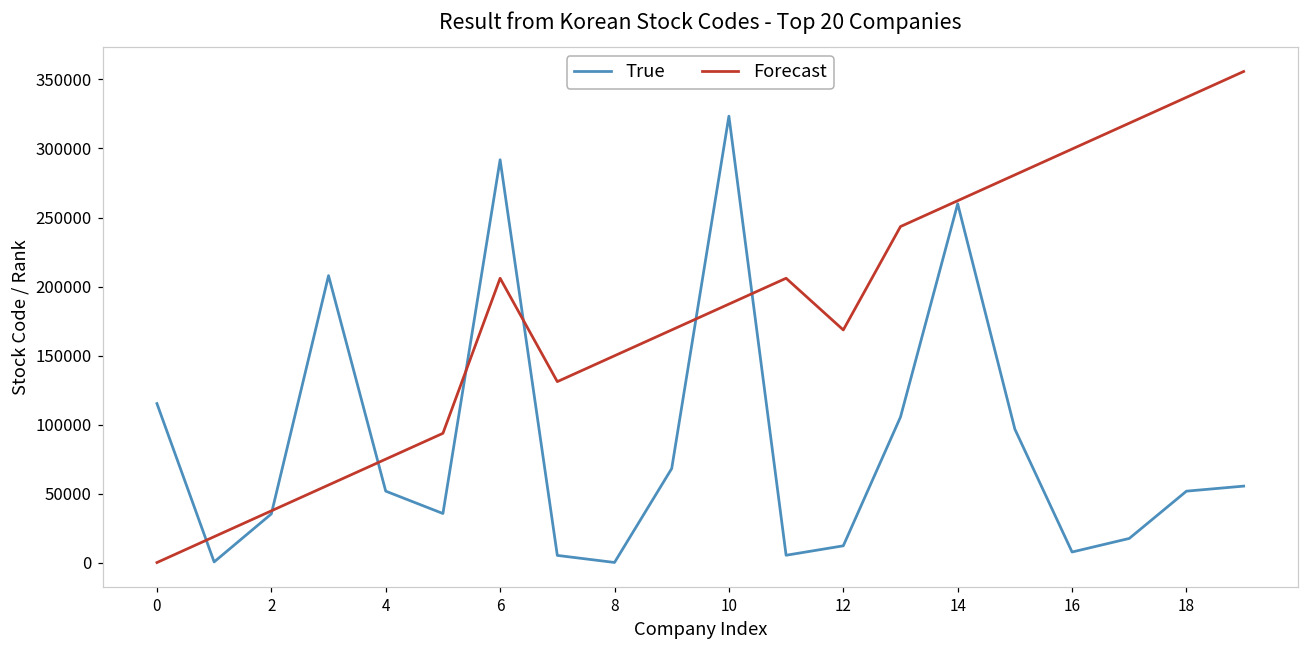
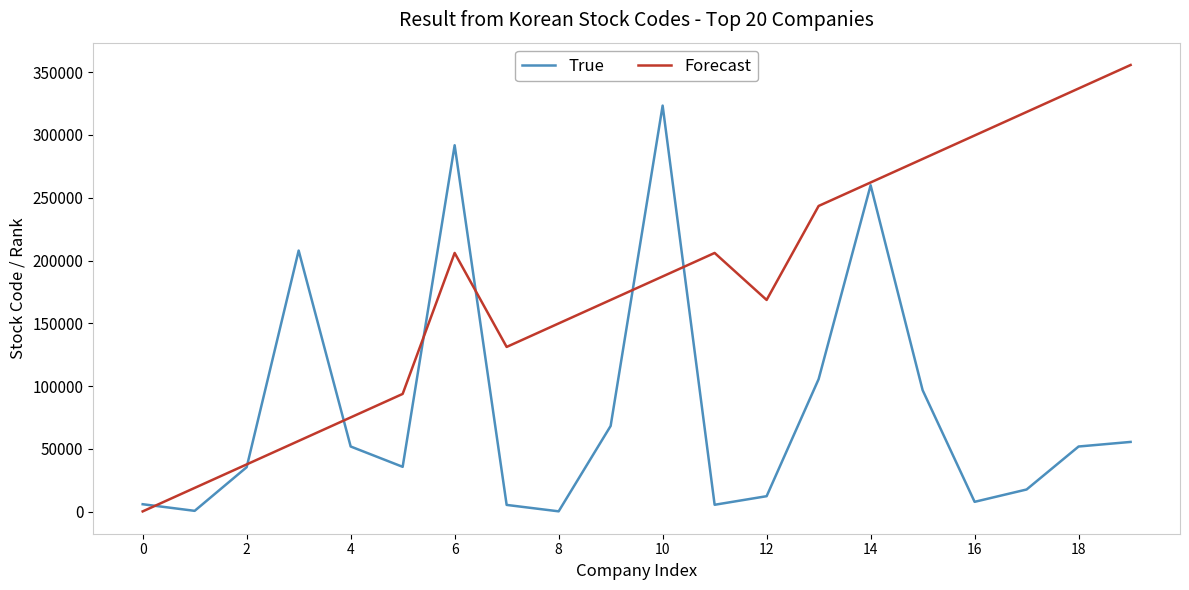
True, 0: 115000 -> 6000
